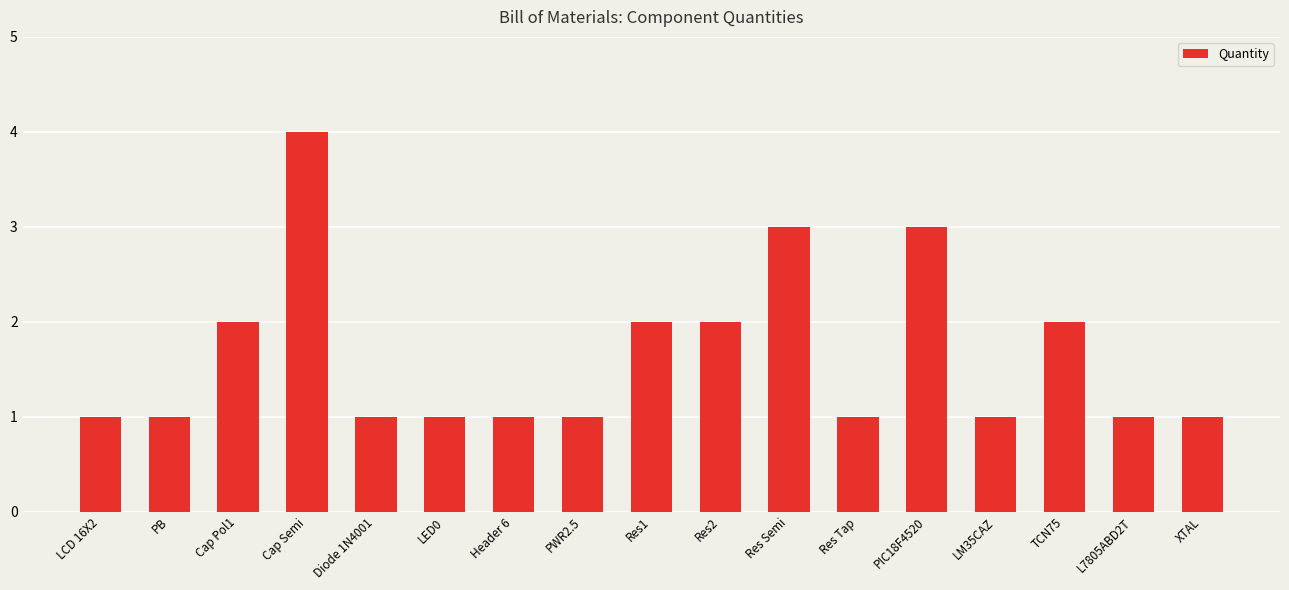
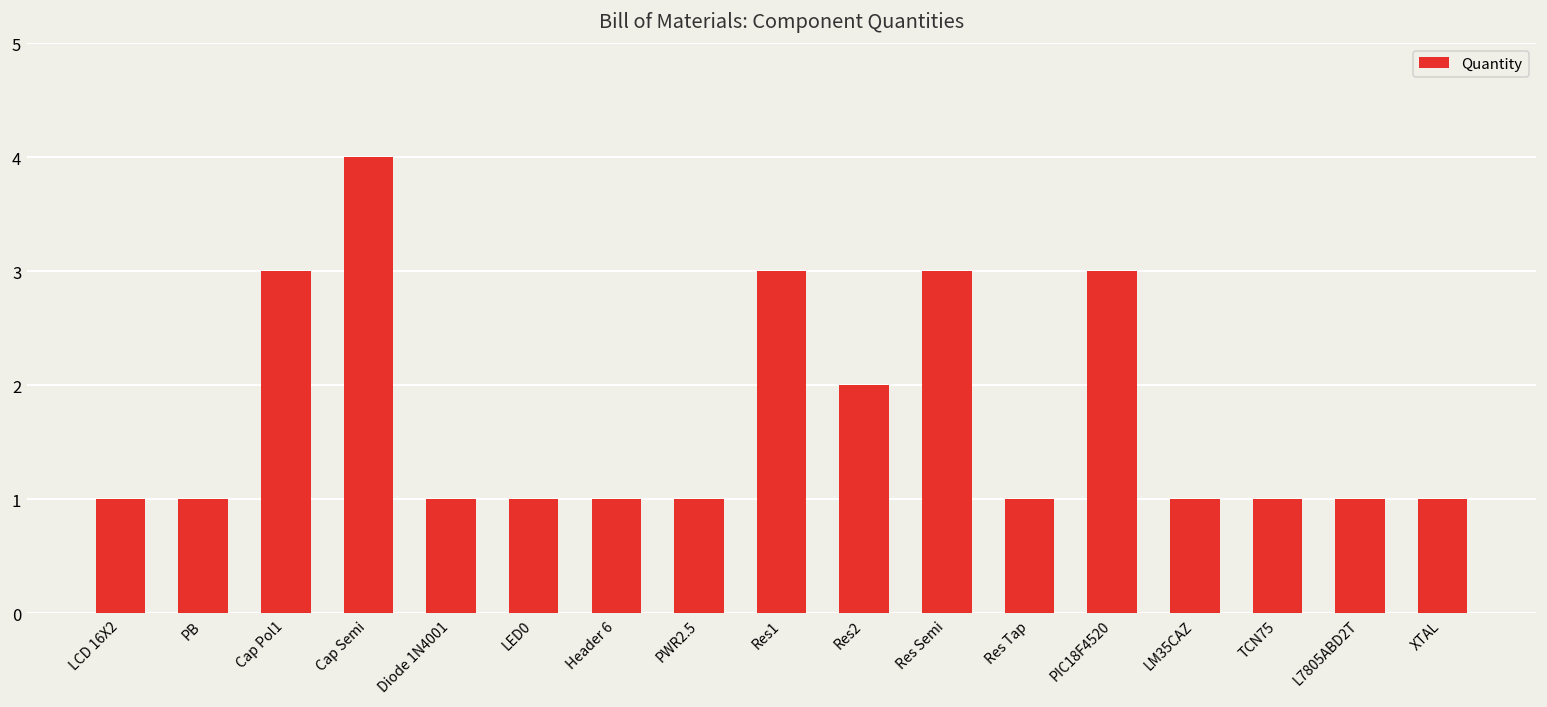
Cap Pol1: 2 -> 3
Res1: 2 -> 3
TCN75: 2 -> 1
